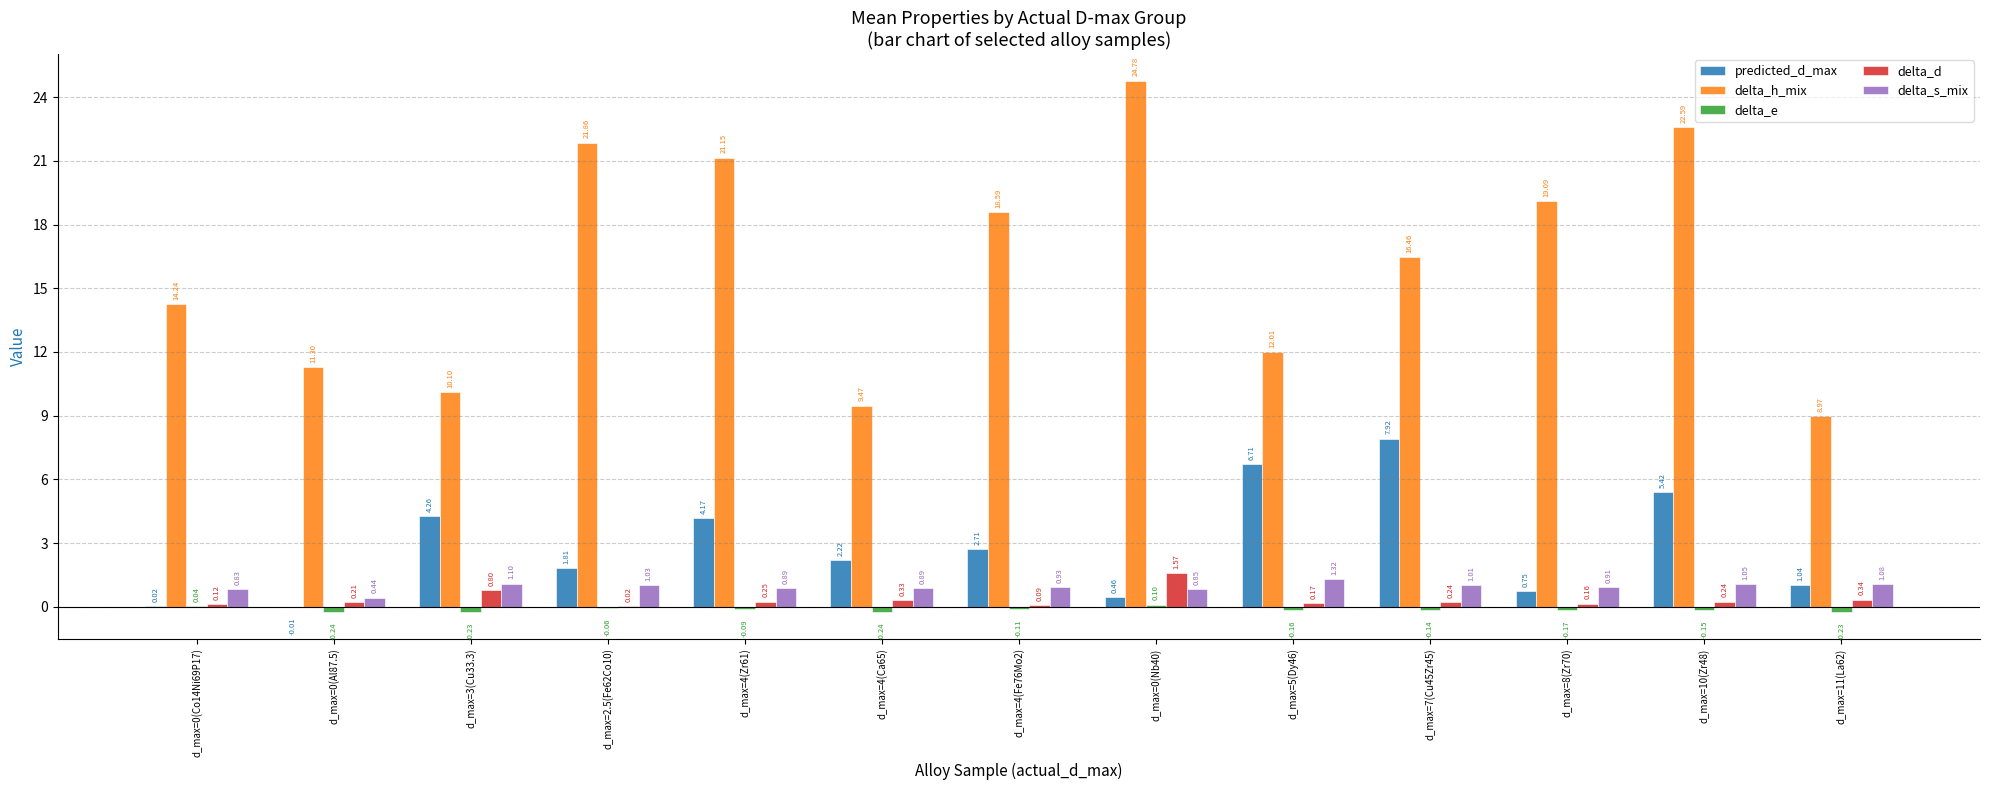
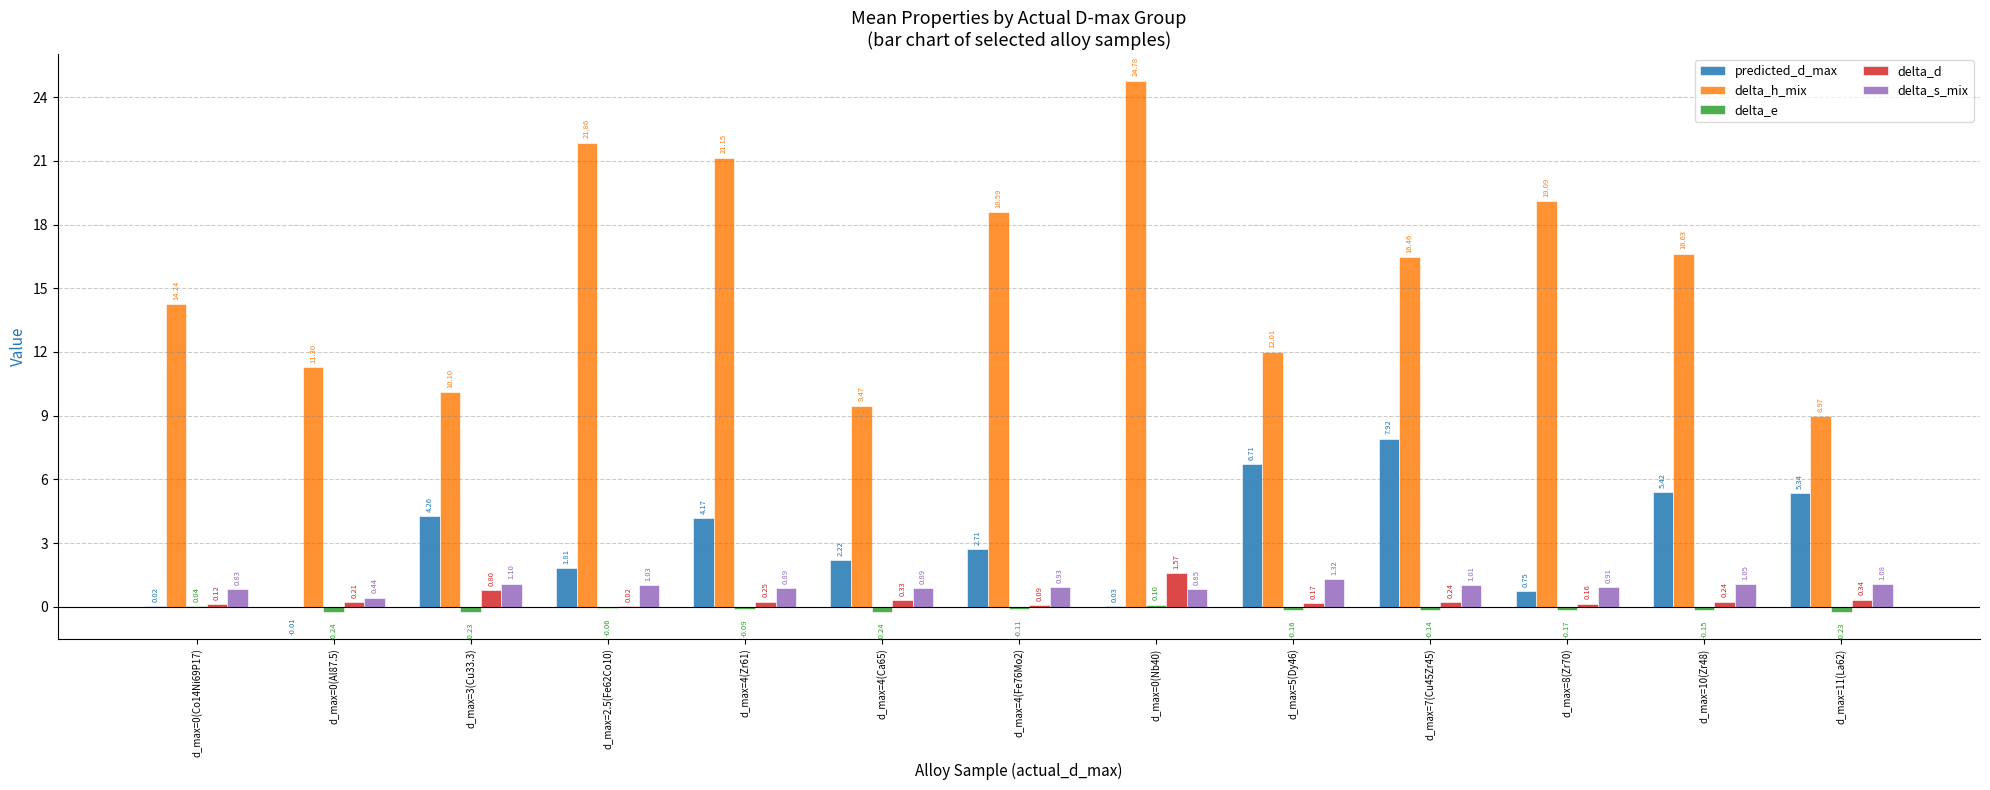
predicted_d_max, d_max=0(Nb40): 0.46 -> 0.03
delta_h_mix, d_max=10(Zr48): 22.59 -> 16.63
predicted_d_max, d_max=11(La62): 1.04 -> 5.34
